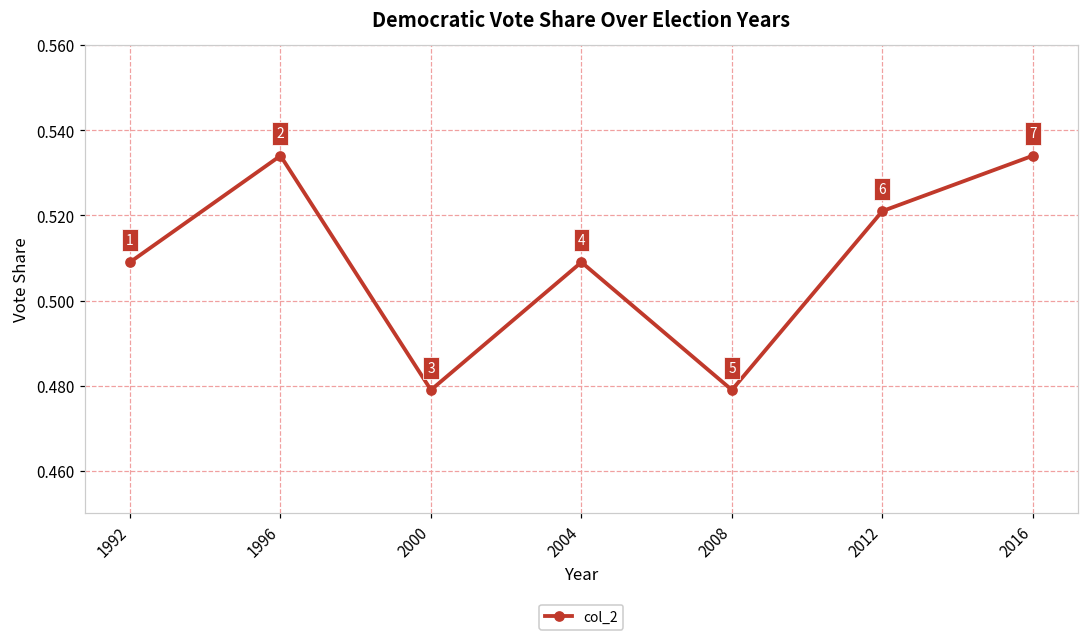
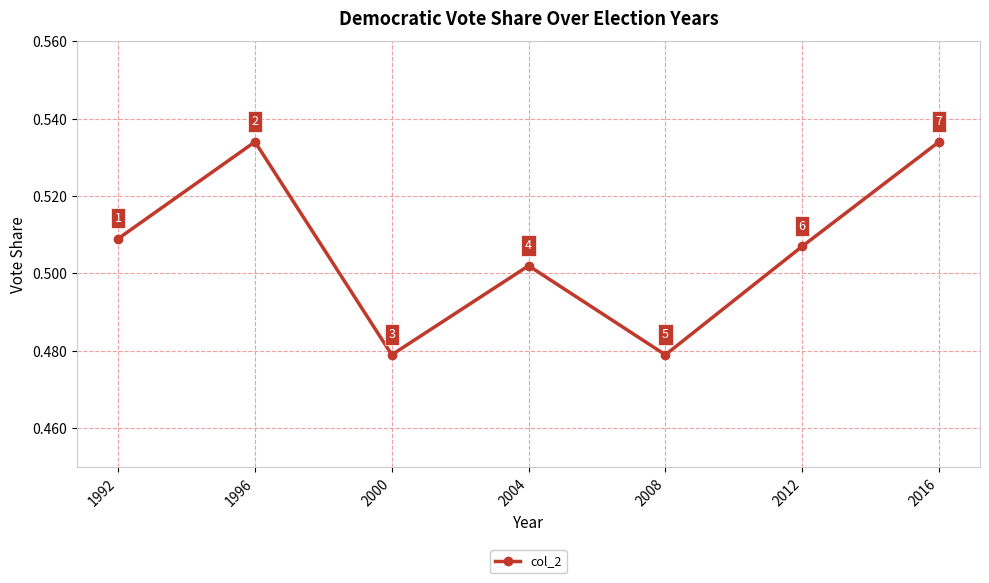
2004: 0.509 -> 0.502
2012: 0.521 -> 0.507
